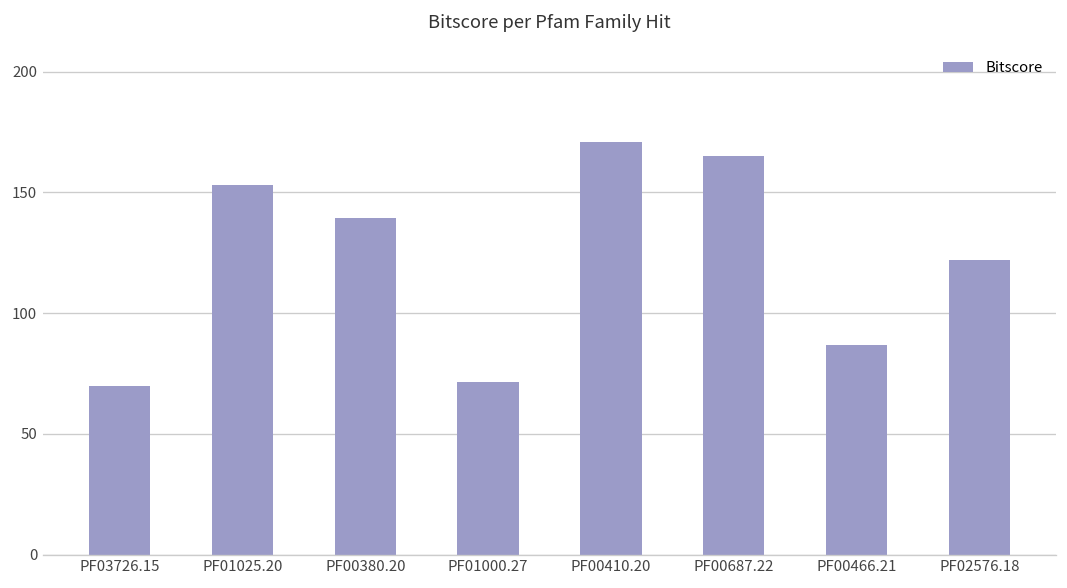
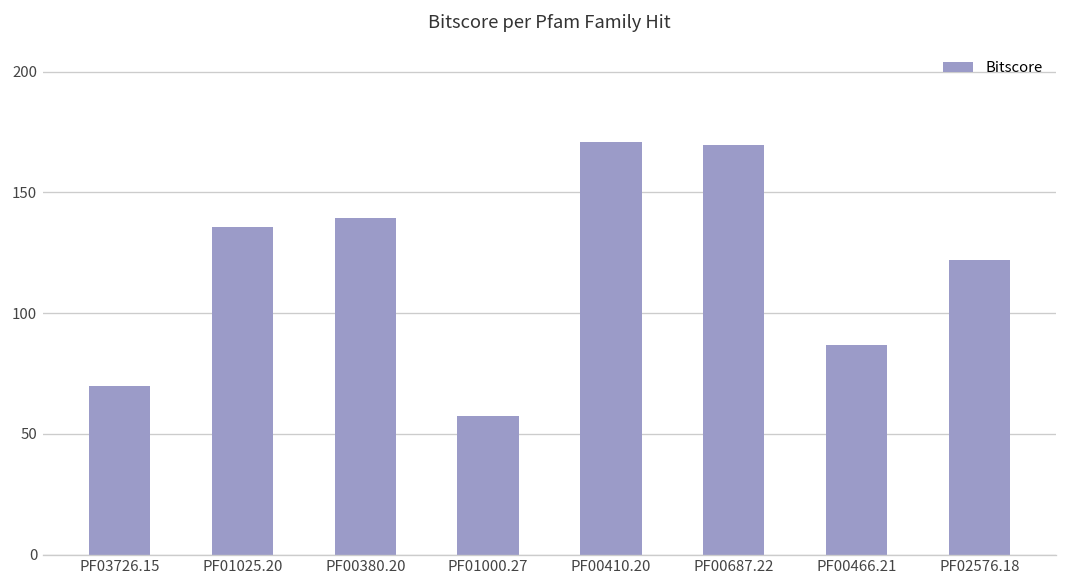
PF01025.20: 153 -> 136
PF01000.27: 71 -> 58
PF00687.22: 165 -> 170
